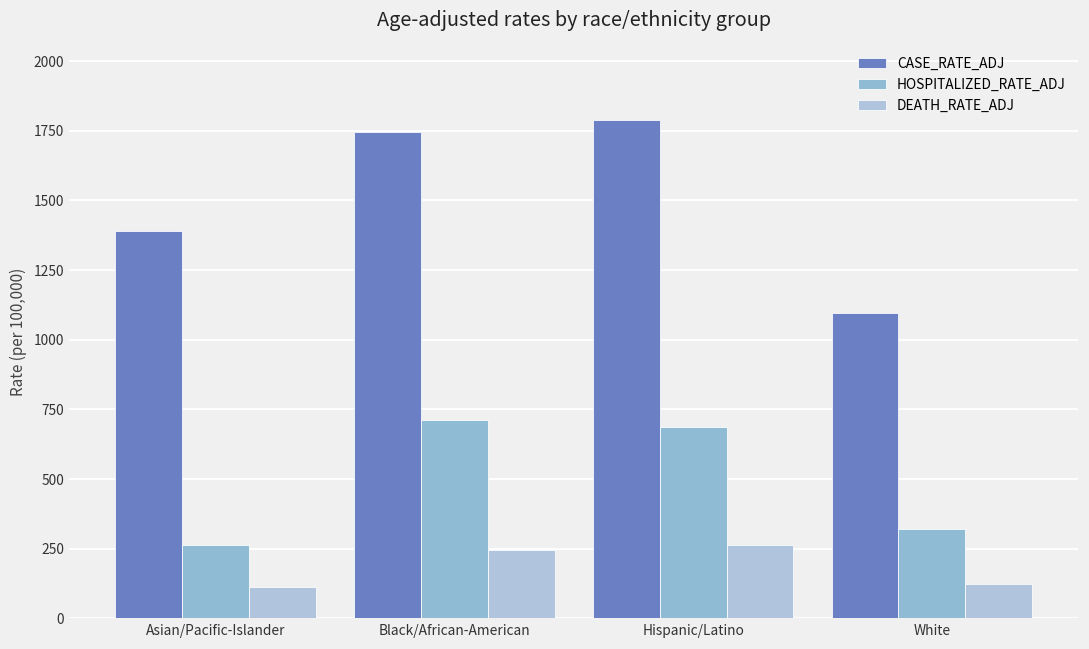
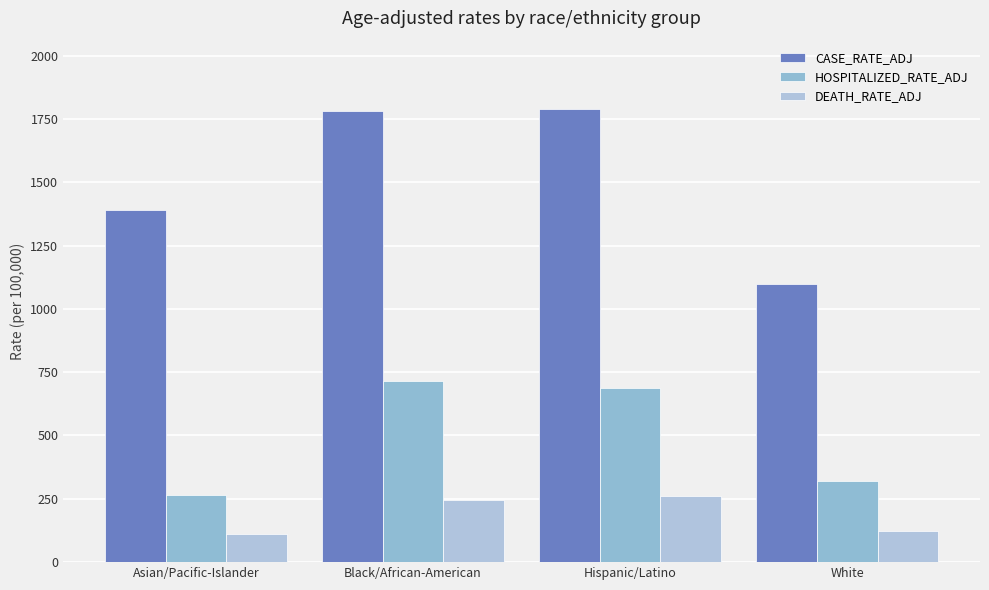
CASE_RATE_ADJ, Black/African-American: 1750 -> 1780
